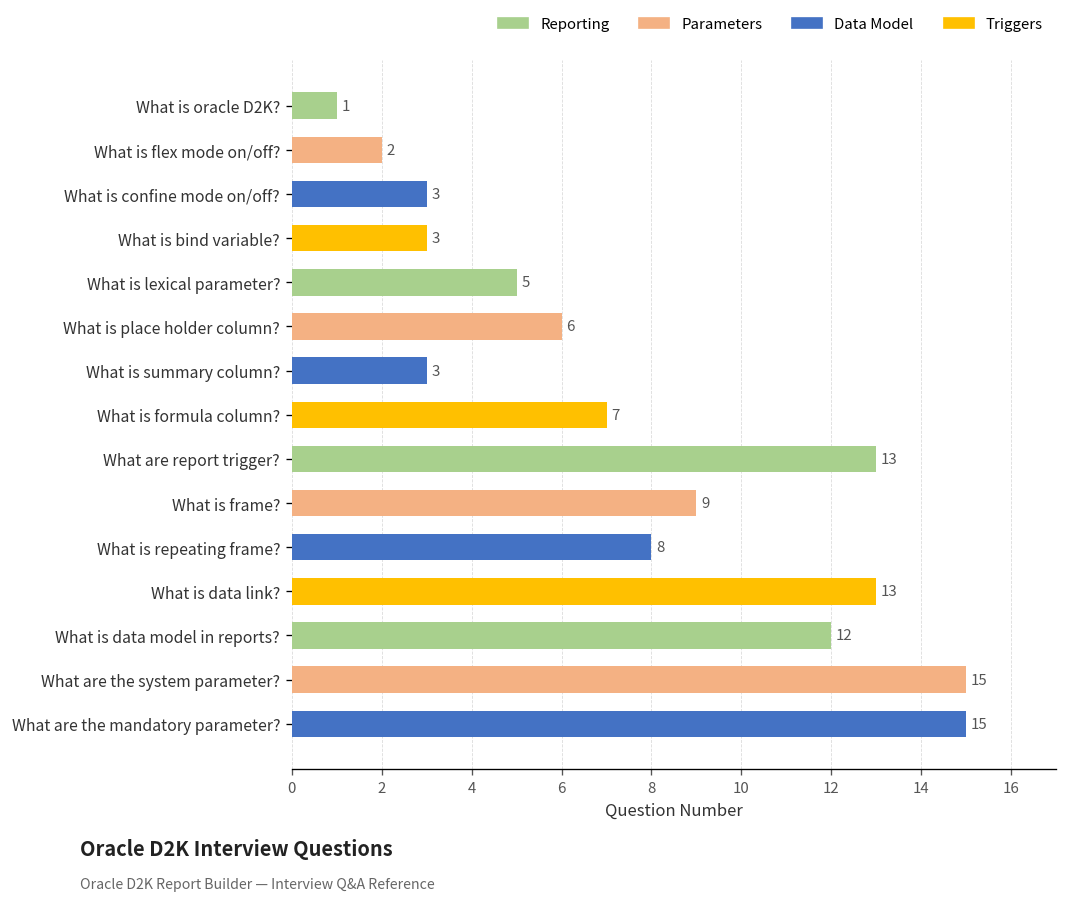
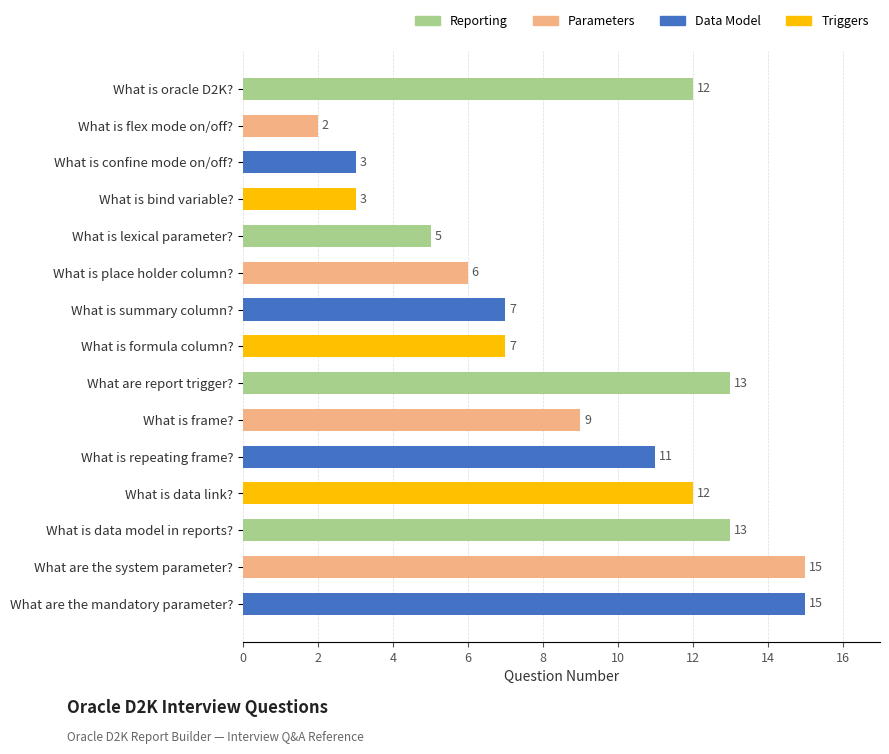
What is oracle D2K?: 1 -> 12
What is summary column?: 3 -> 7
What is repeating frame?: 8 -> 11
What is data link?: 13 -> 12
What is data model in reports?: 12 -> 13
